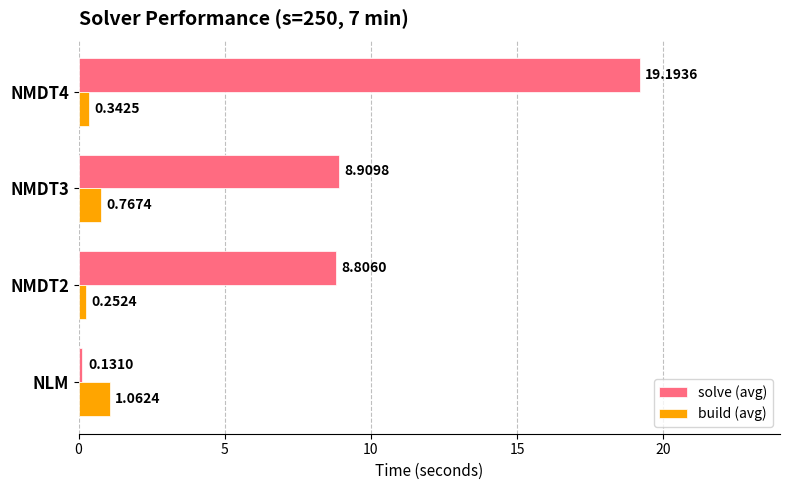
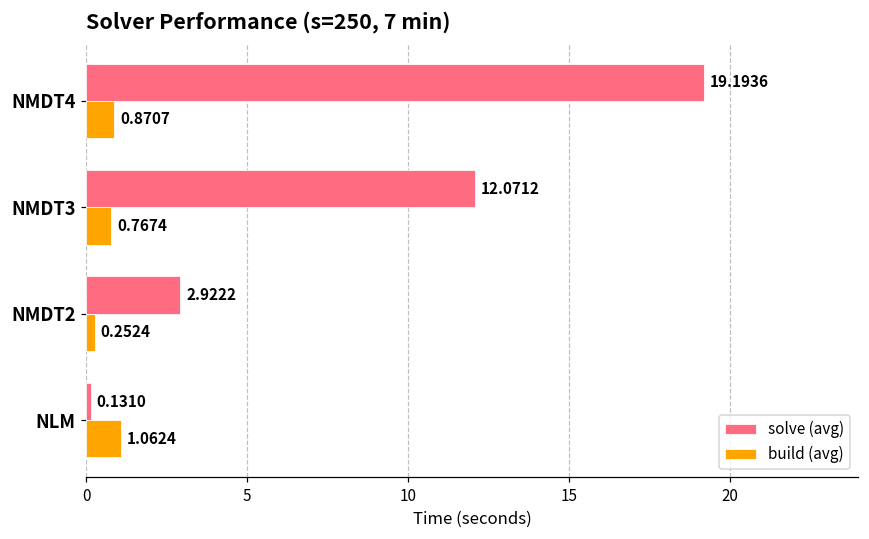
build (avg), NMDT4: 0.3425 -> 0.8707
solve (avg), NMDT3: 8.9098 -> 12.0712
solve (avg), NMDT2: 8.8060 -> 2.9222
